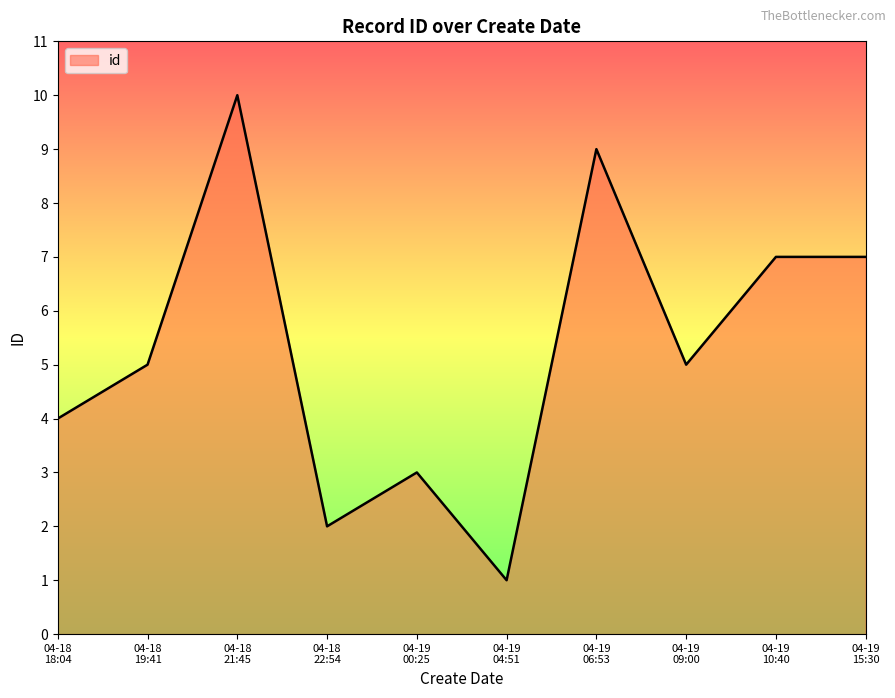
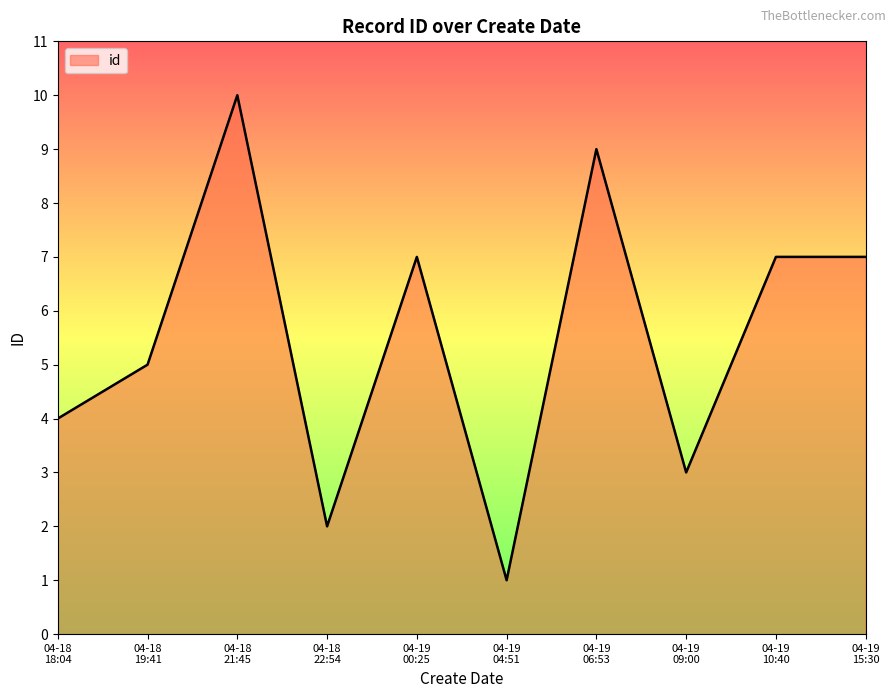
04-19 00:25: 3 -> 7
04-19 09:00: 5 -> 3
